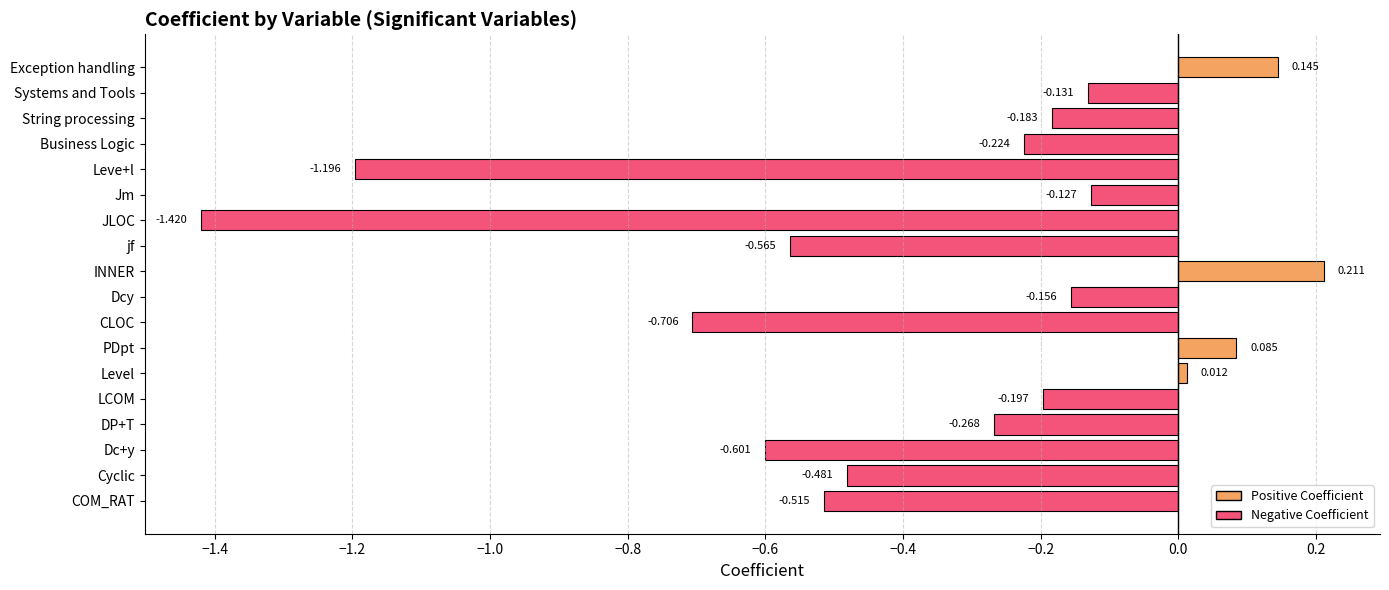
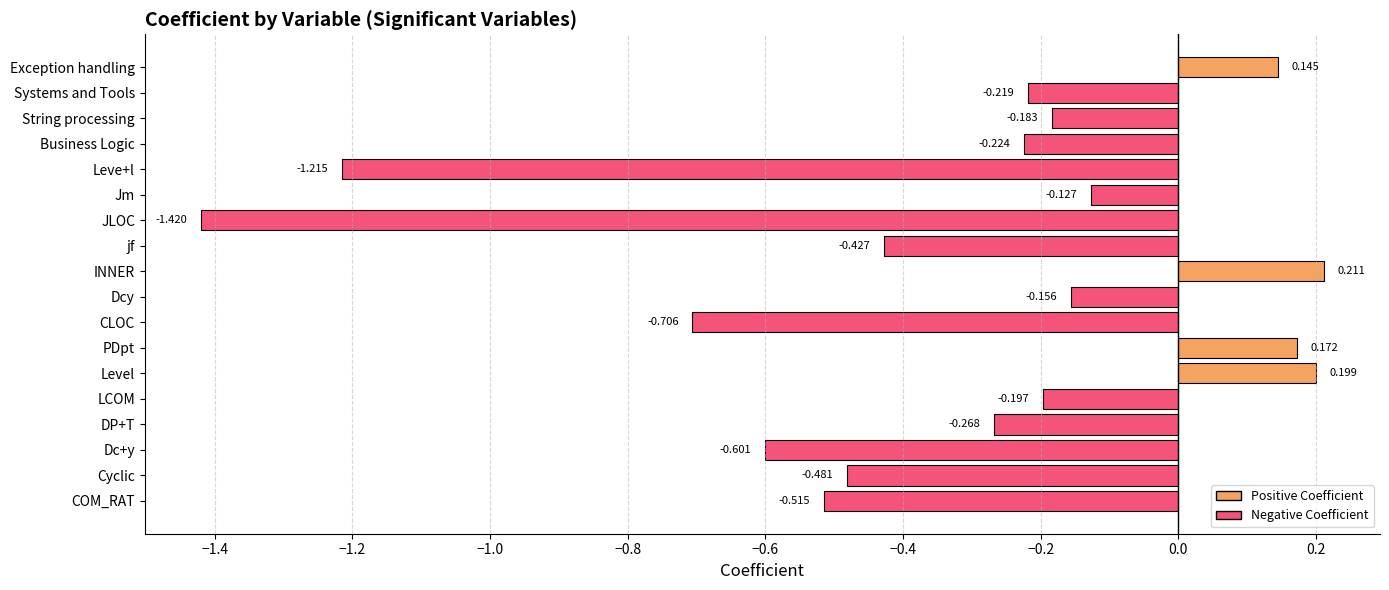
Systems and Tools: -0.131 -> -0.219
Leve+l: -1.196 -> -1.215
jf: -0.565 -> -0.427
PDpt: 0.085 -> 0.172
Level: 0.012 -> 0.199
